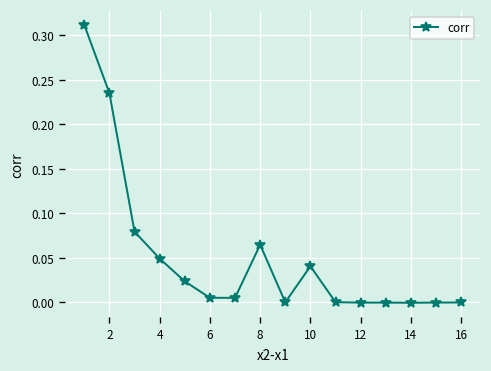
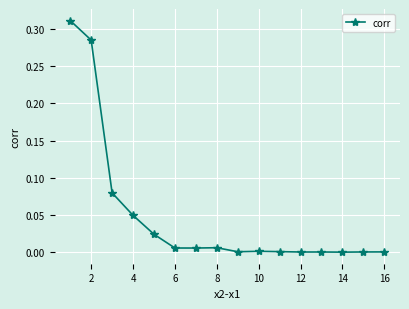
2: 0.24 -> 0.29
8: 0.06 -> 0.01
10: 0.04 -> 0.00
